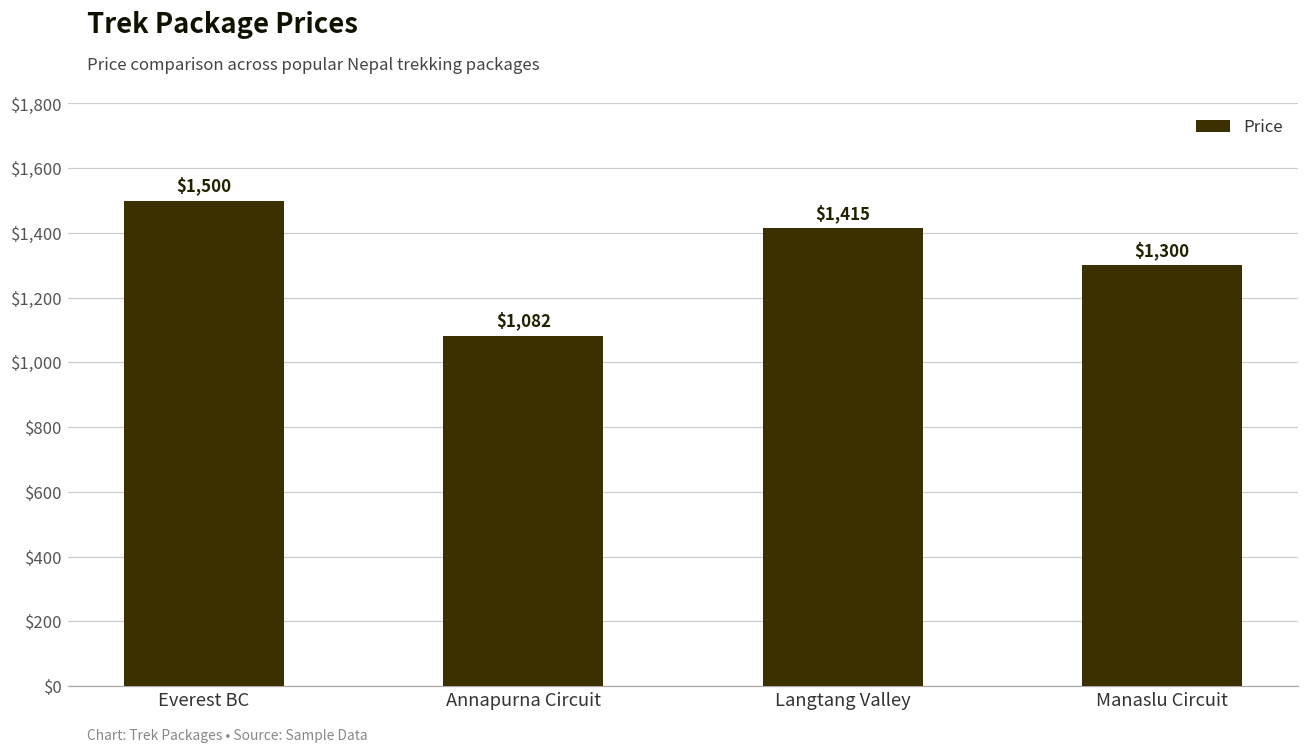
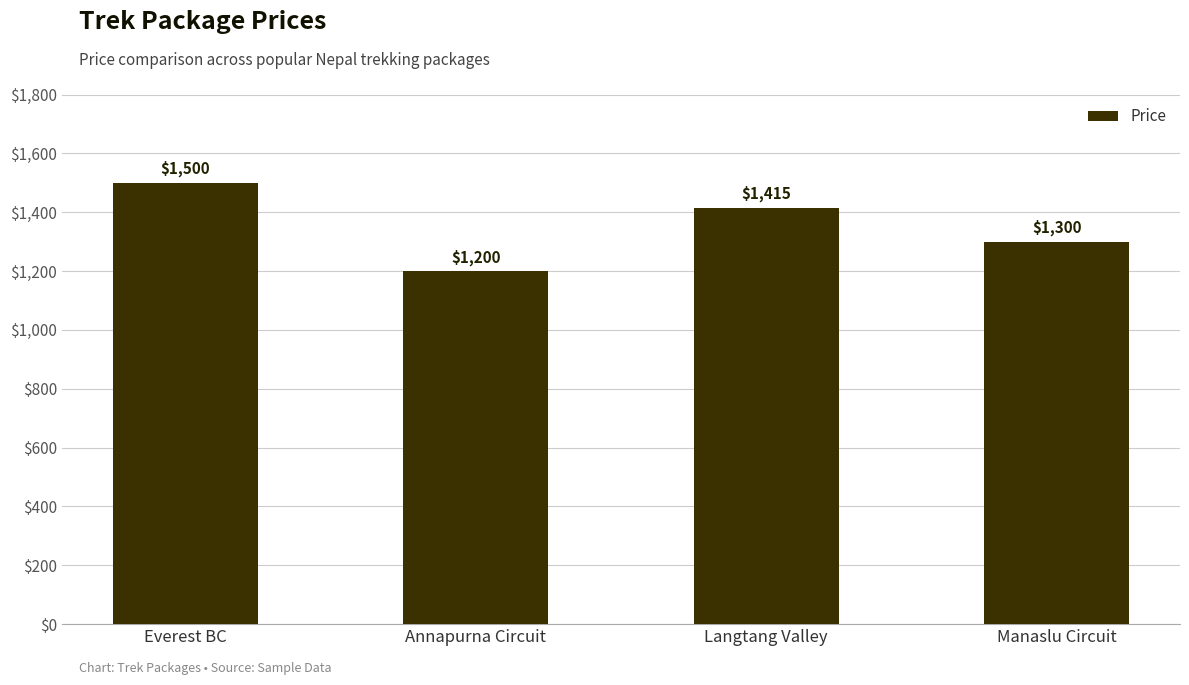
Annapurna Circuit: $1,082 -> $1,200
